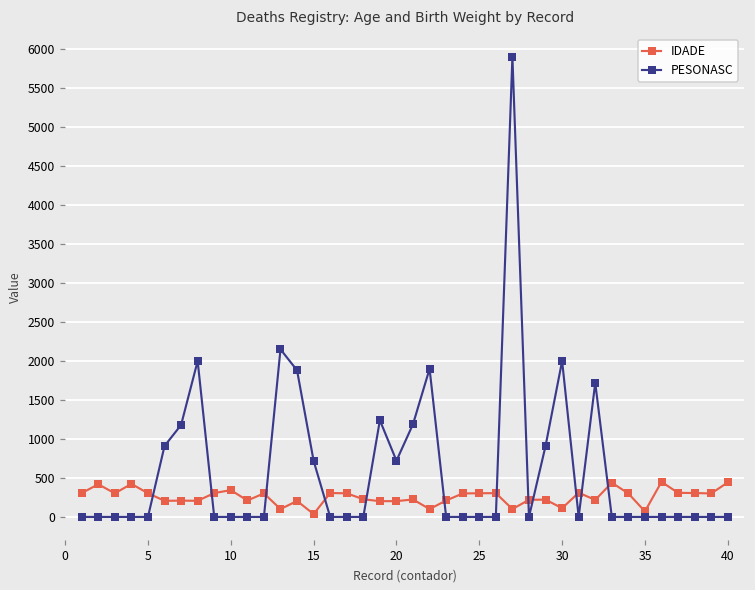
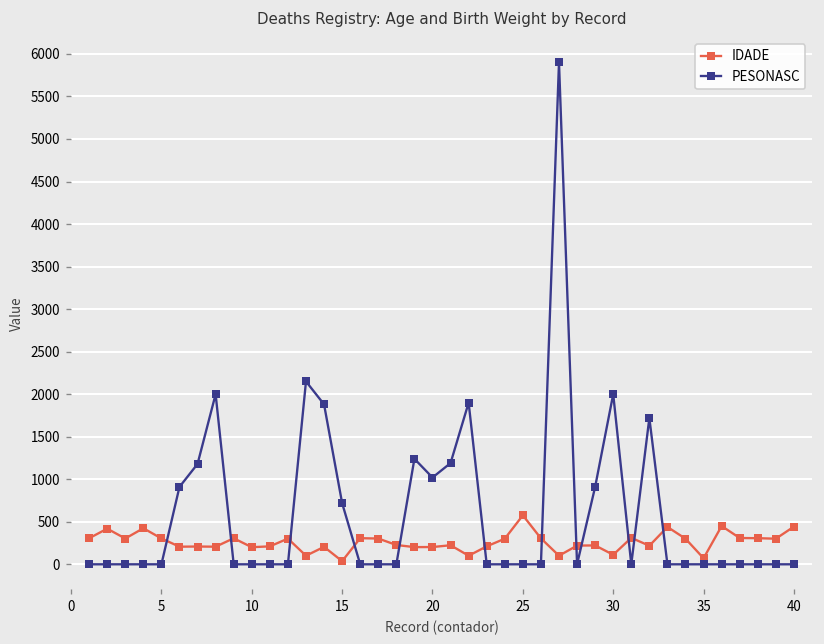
IDADE, 10: 300 -> 200
PESONASC, 20: 700 -> 1000
IDADE, 25: 300 -> 600
